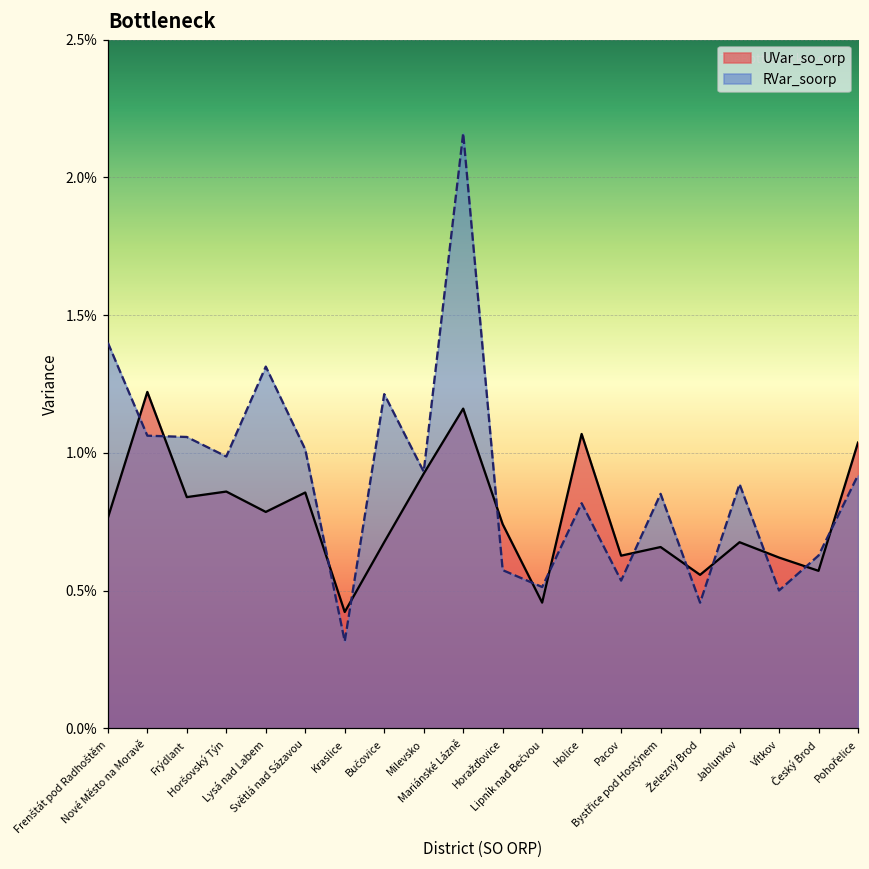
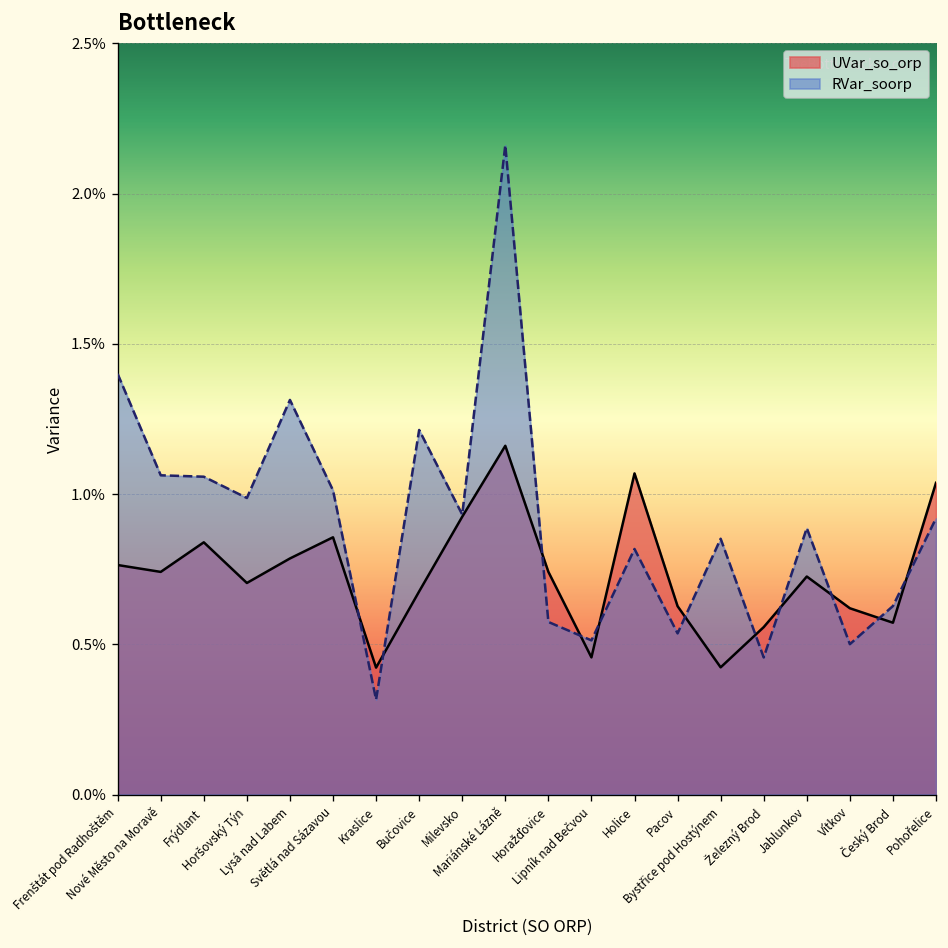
UVar_so_orp, Nové Město na Moravě: 1.22% -> 0.74%
UVar_so_orp, Horšovský Týn: 0.86% -> 0.70%
UVar_so_orp, Bystřice pod Hostýnem: 0.66% -> 0.42%
UVar_so_orp, Jablunkov: 0.68% -> 0.73%
